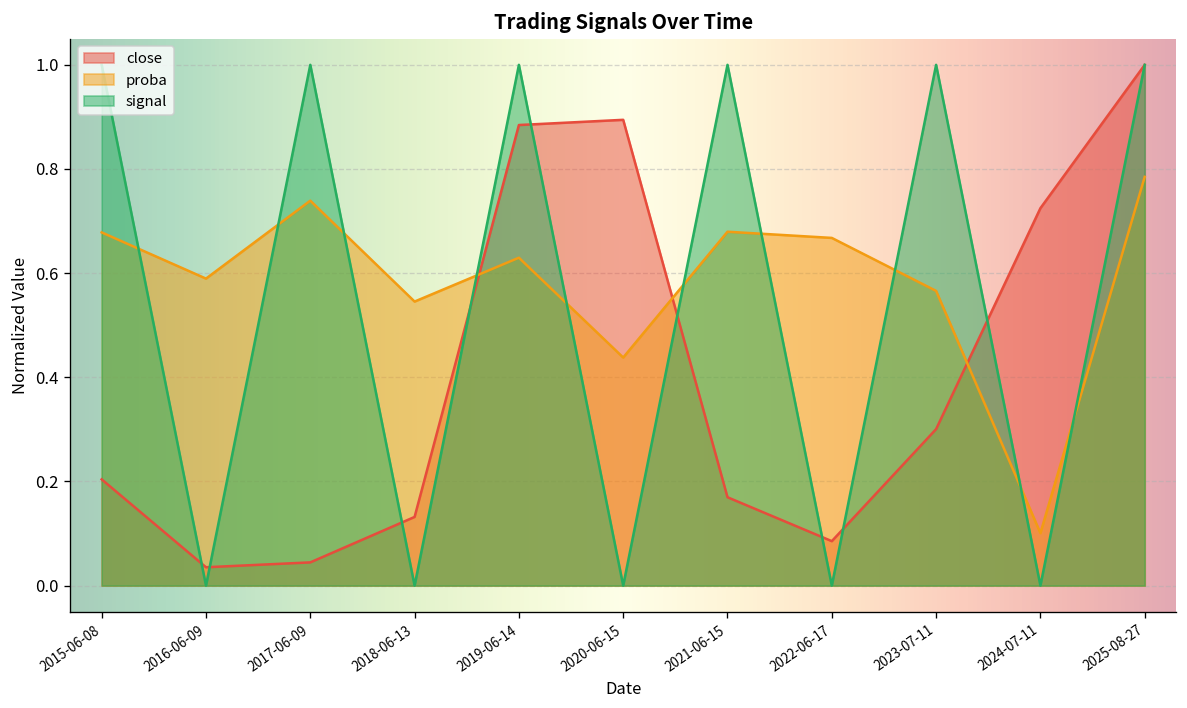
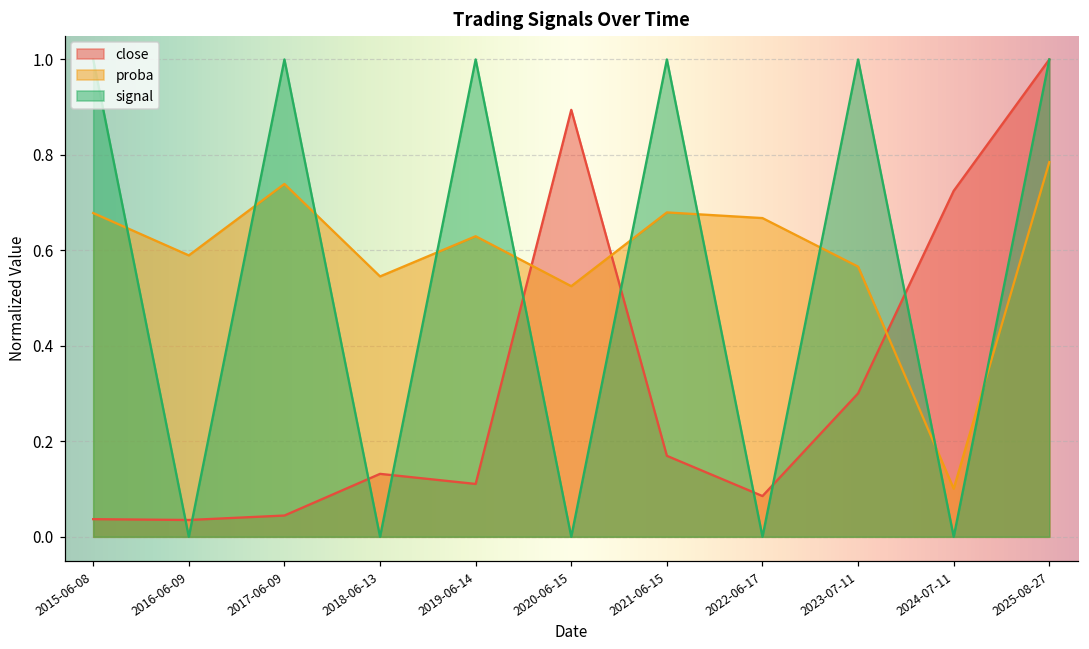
close, 2015-06-08: 0.20 -> 0.04
close, 2019-06-14: 0.88 -> 0.11
proba, 2020-06-15: 0.44 -> 0.53
